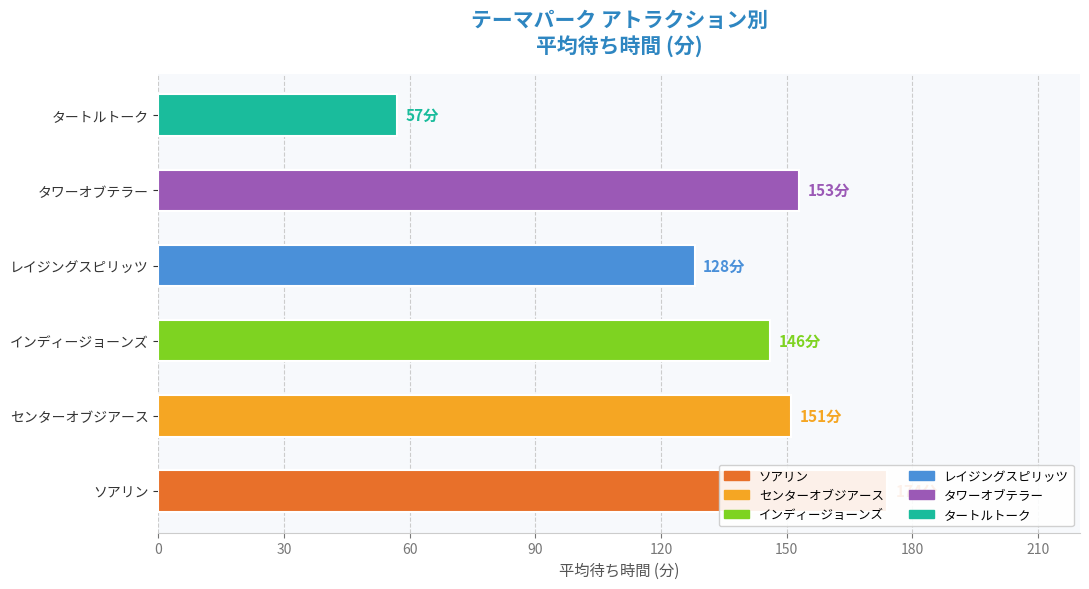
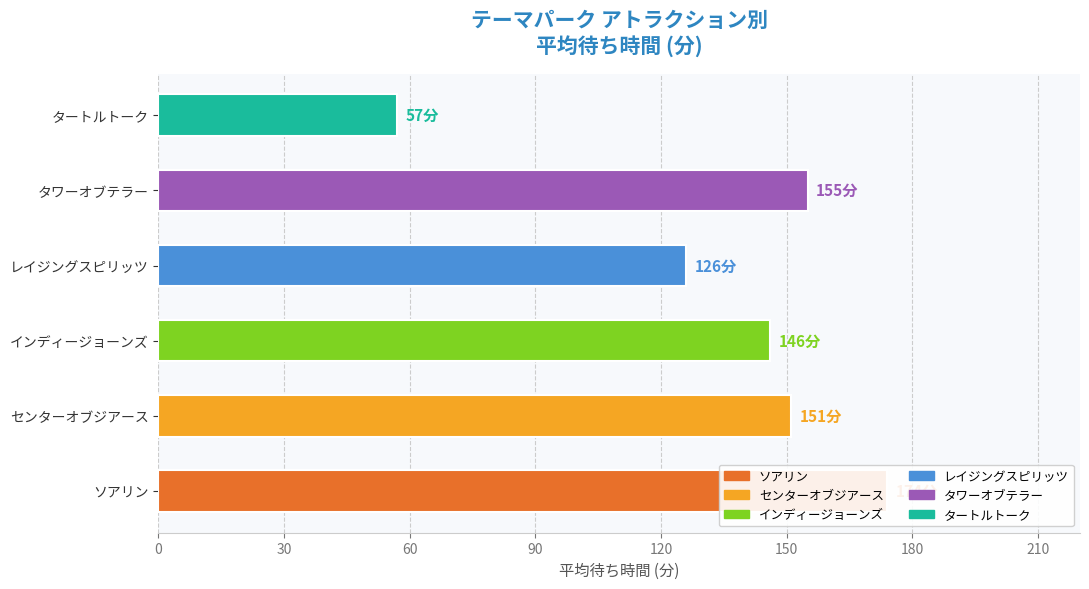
タワーオブテラー: 153分 -> 155分
レイジングスピリッツ: 128分 -> 126分
